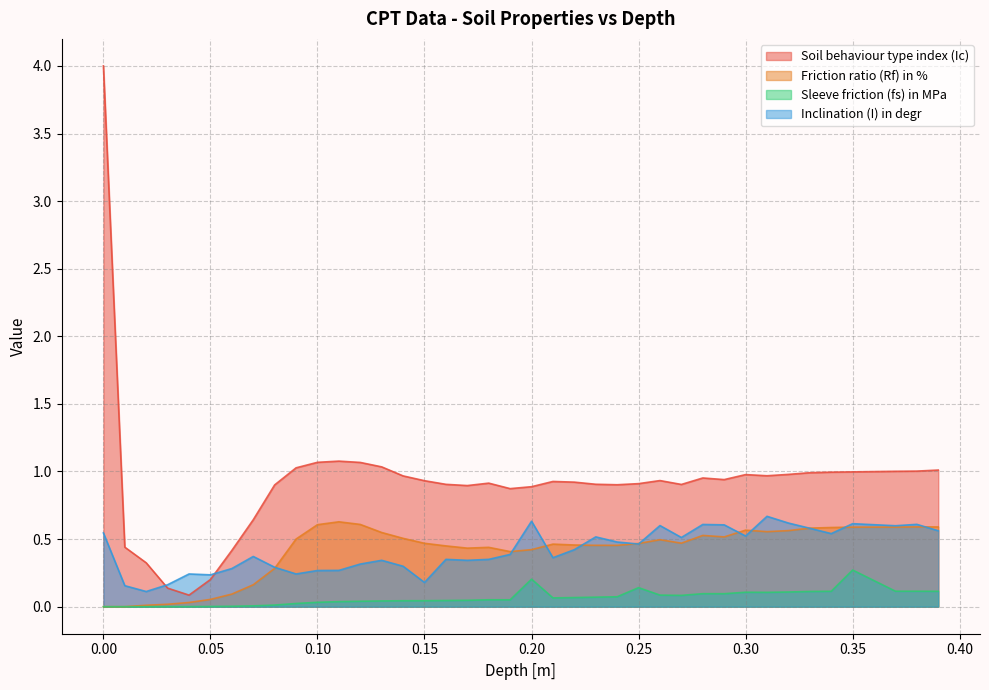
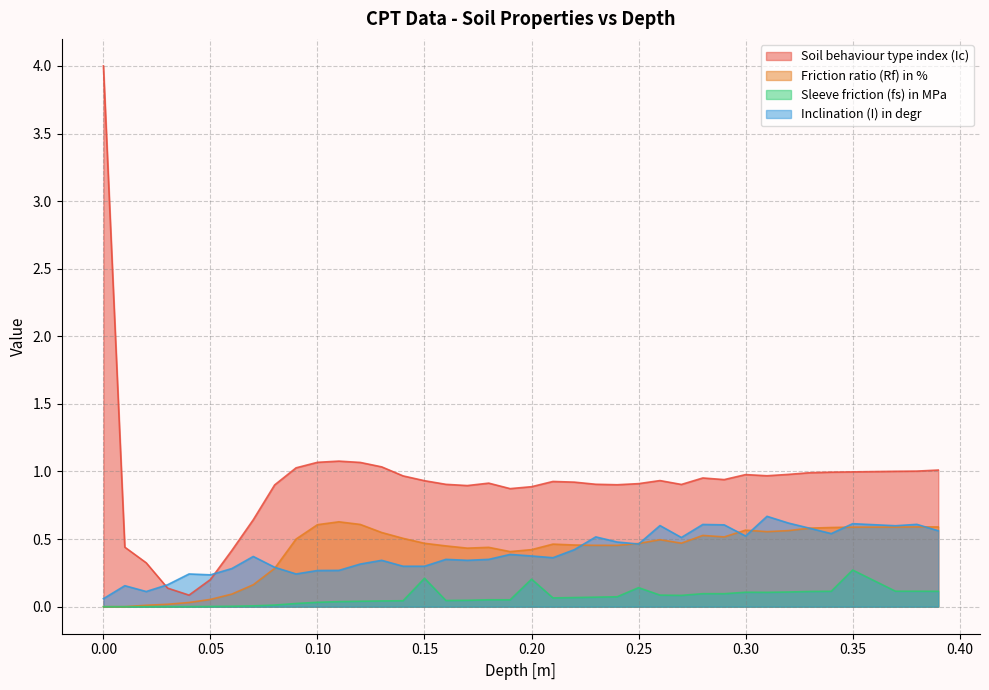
Inclination (I) in degr, 0.00: 0.55 -> 0.06
Sleeve friction (fs) in MPa, 0.15: 0.04 -> 0.21
Inclination (I) in degr, 0.15: 0.18 -> 0.30
Inclination (I) in degr, 0.20: 0.63 -> 0.38
